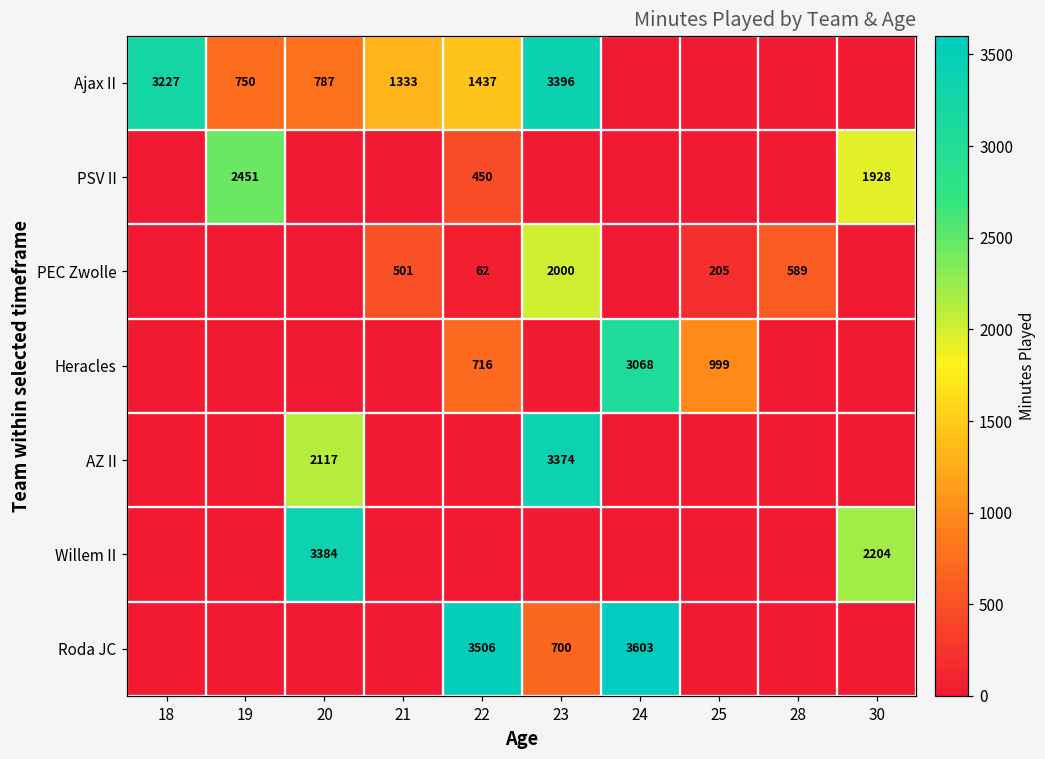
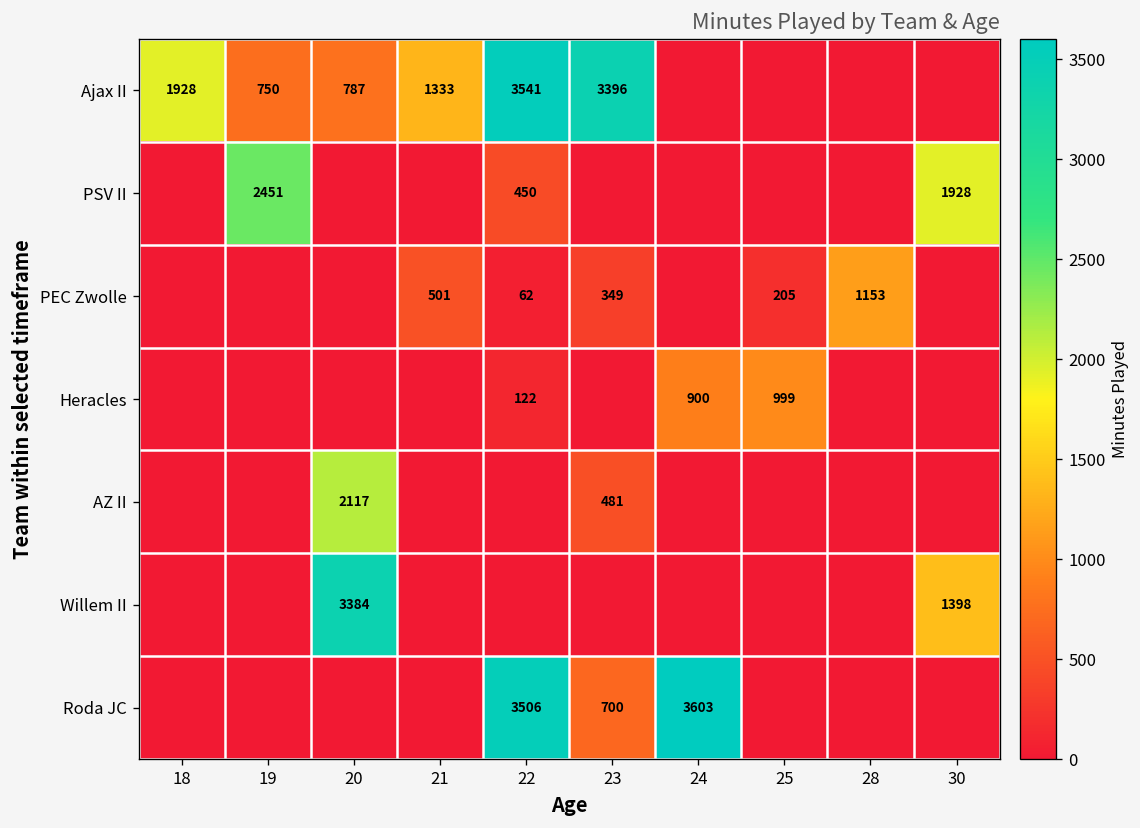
Ajax II, 18: 3227 -> 1928
Ajax II, 22: 1437 -> 3541
PEC Zwolle, 23: 2000 -> 349
PEC Zwolle, 28: 589 -> 1153
Heracles, 22: 716 -> 122
Heracles, 24: 3068 -> 900
AZ II, 23: 3374 -> 481
Willem II, 30: 2204 -> 1398
